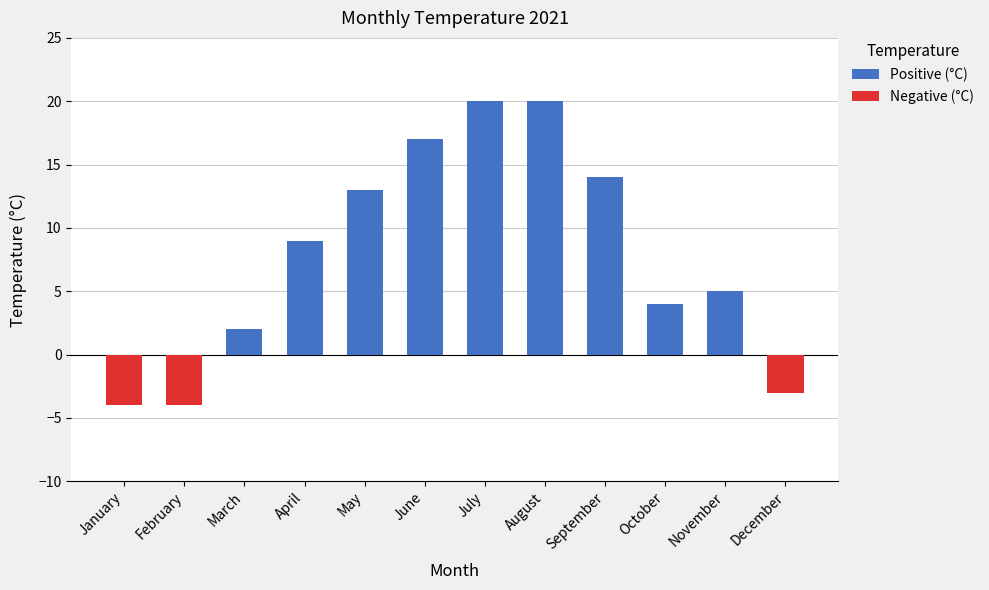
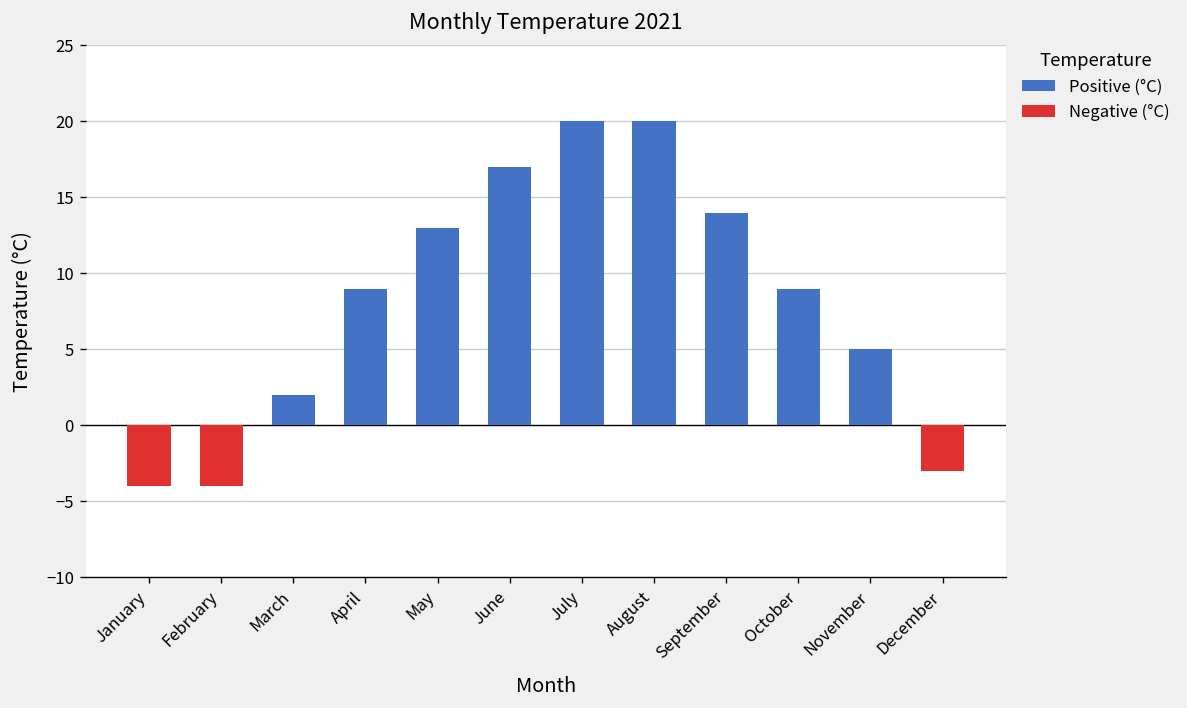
Positive (°C), October: 4 -> 9
